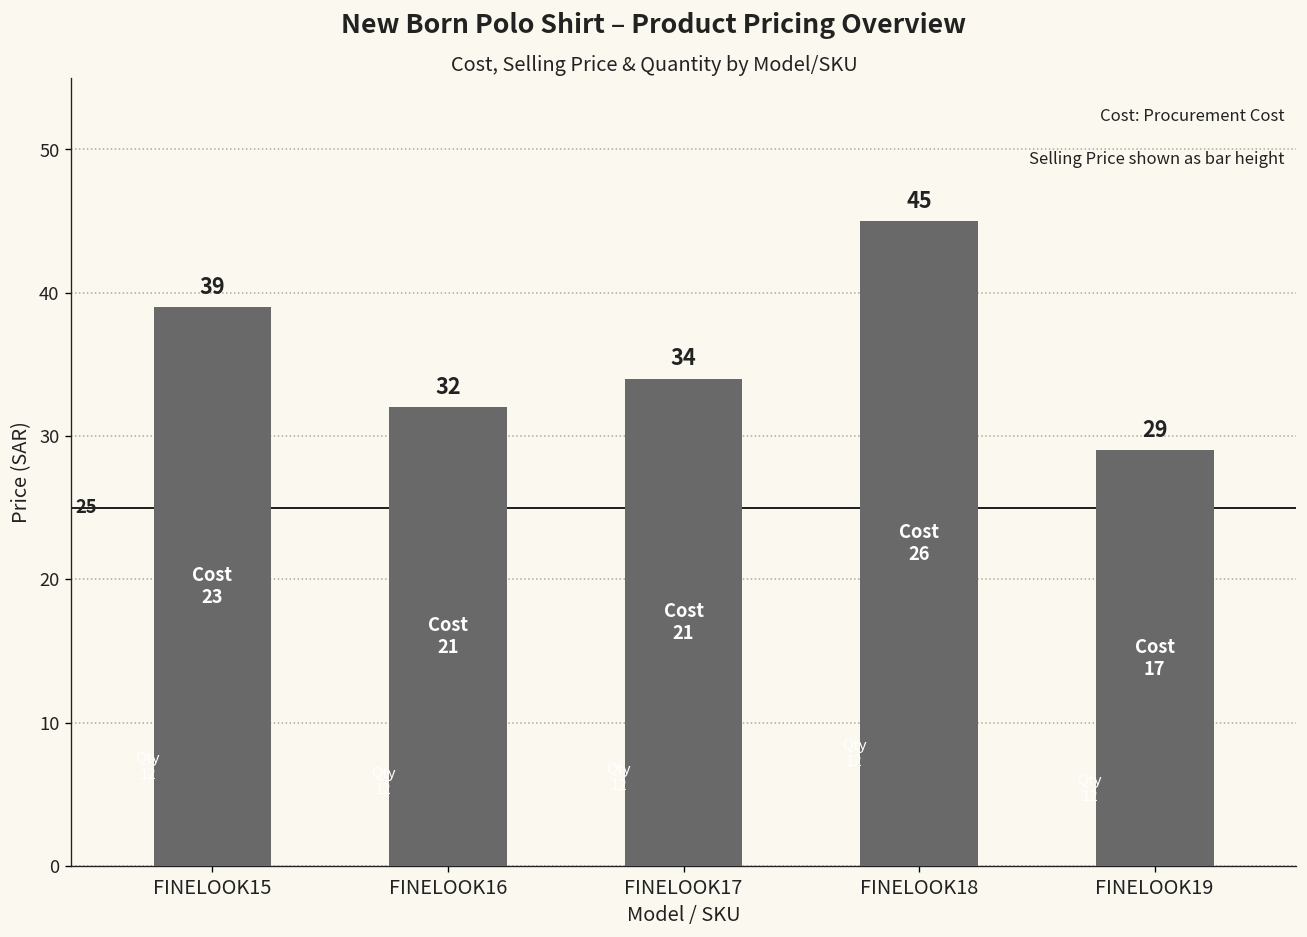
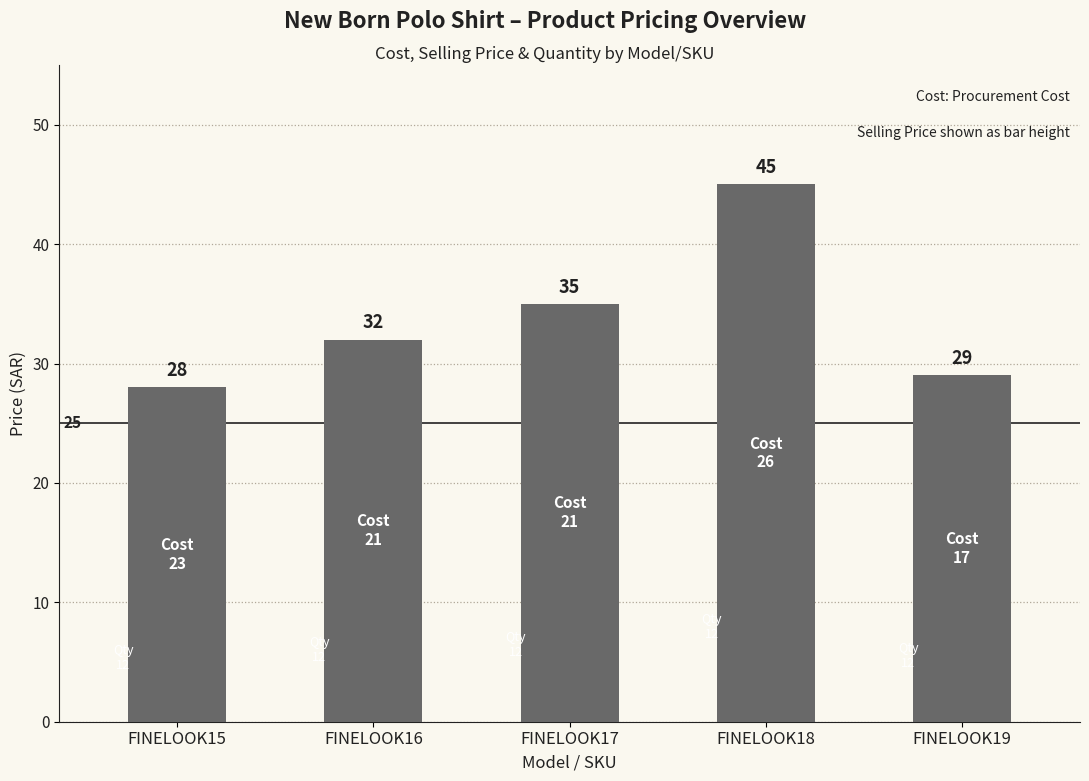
FINELOOK15: 39 -> 28
FINELOOK17: 34 -> 35
